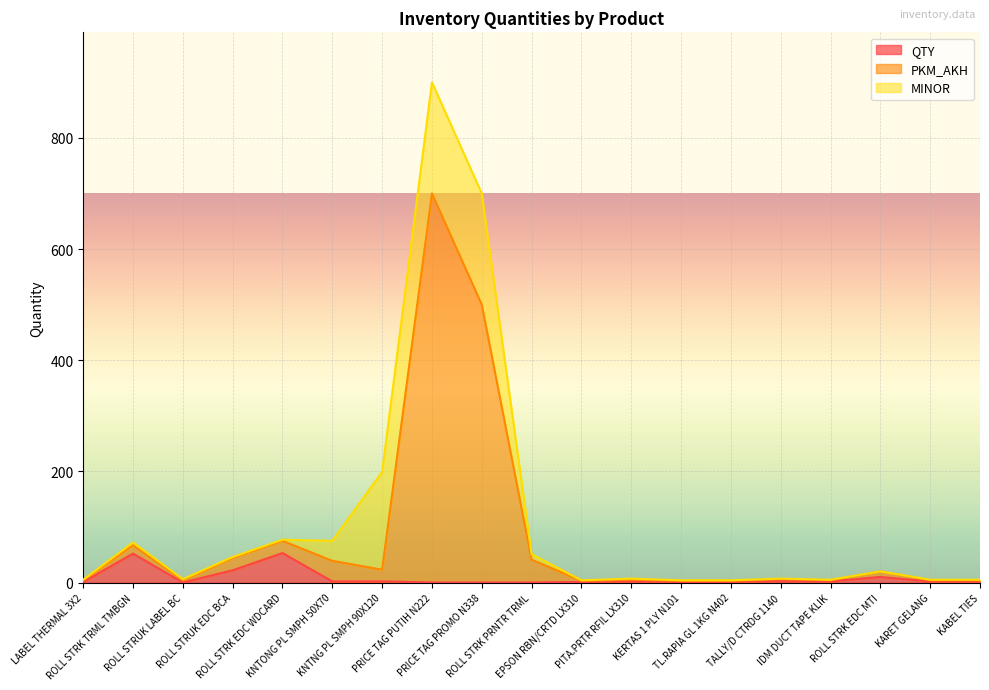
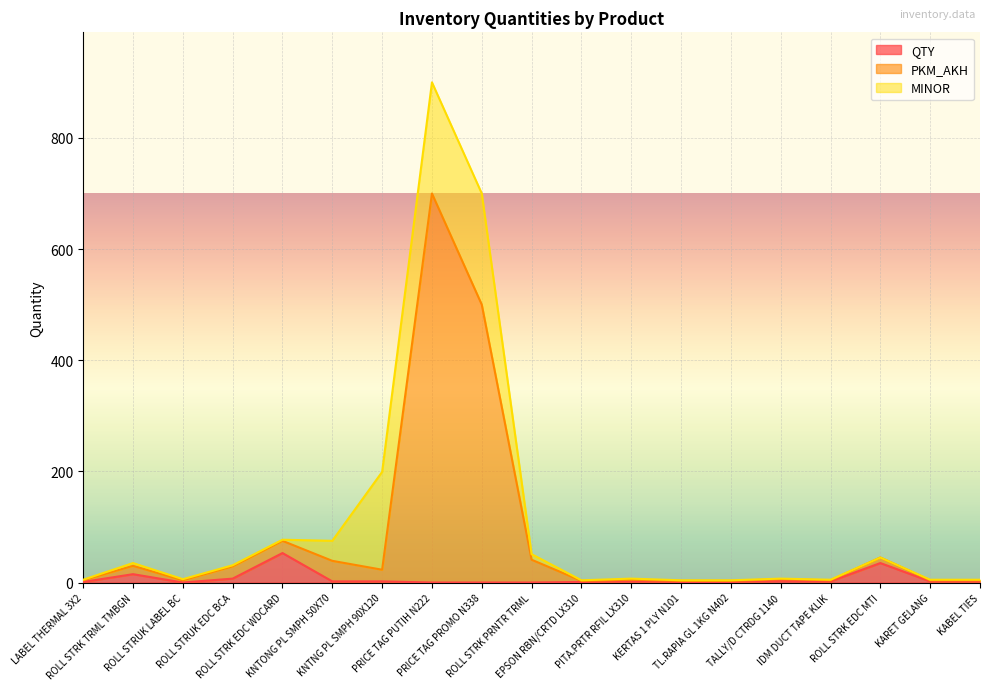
QTY, ROLL STRK TRML TMBGN: 50 -> 20
QTY, ROLL STRUK EDC BCA: 20 -> 10
QTY, ROLL STRK EDC MTI: 10 -> 40
